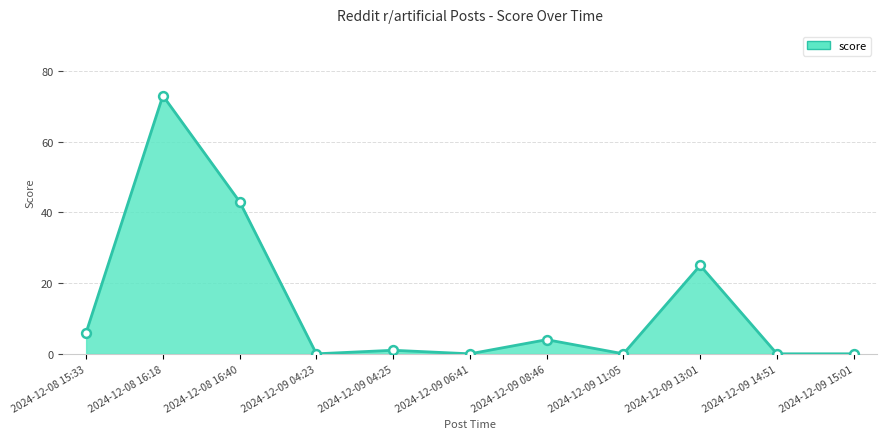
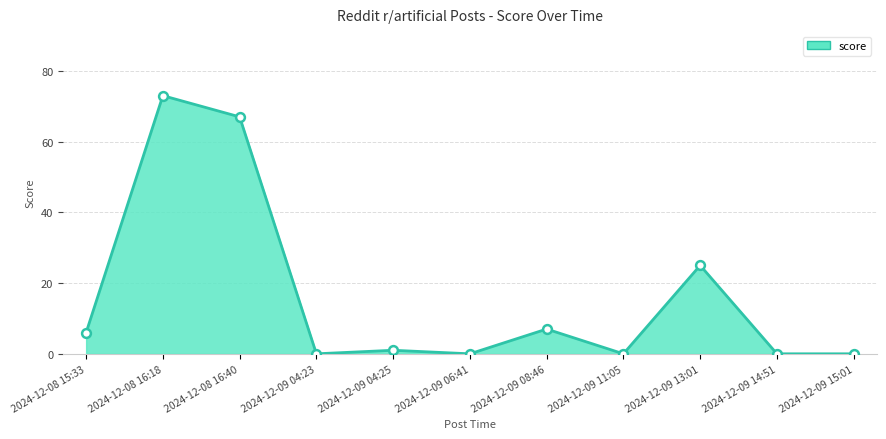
2024-12-08 16:40: 43 -> 67
2024-12-09 08:46: 4 -> 7
